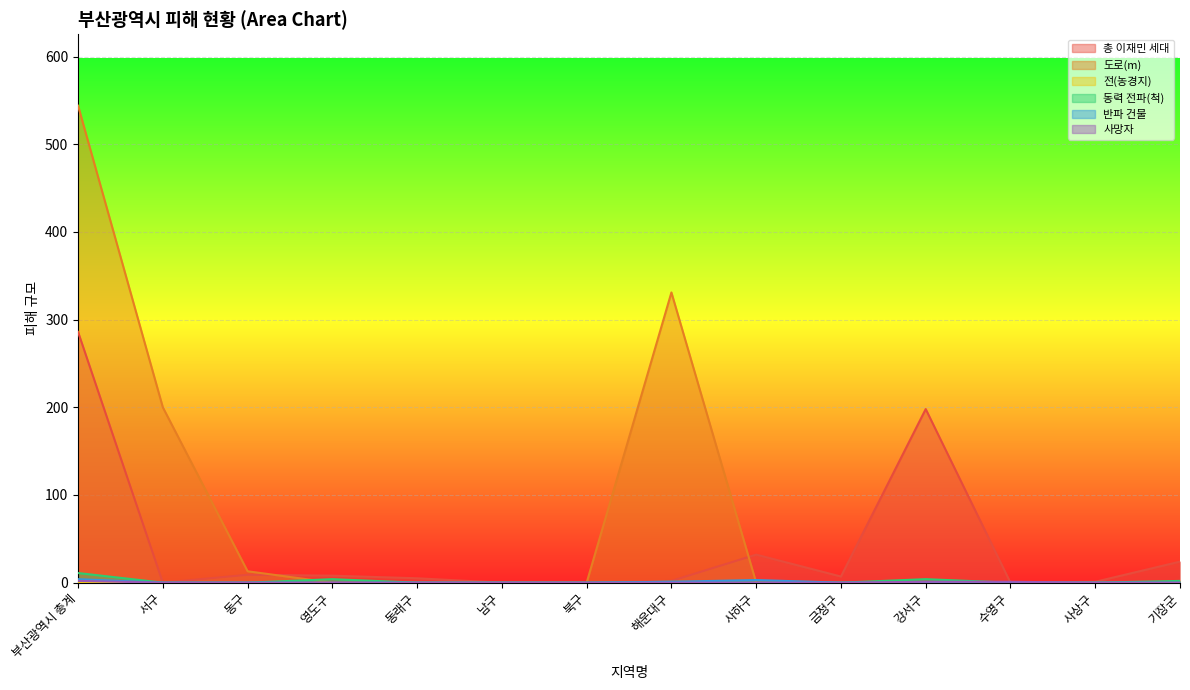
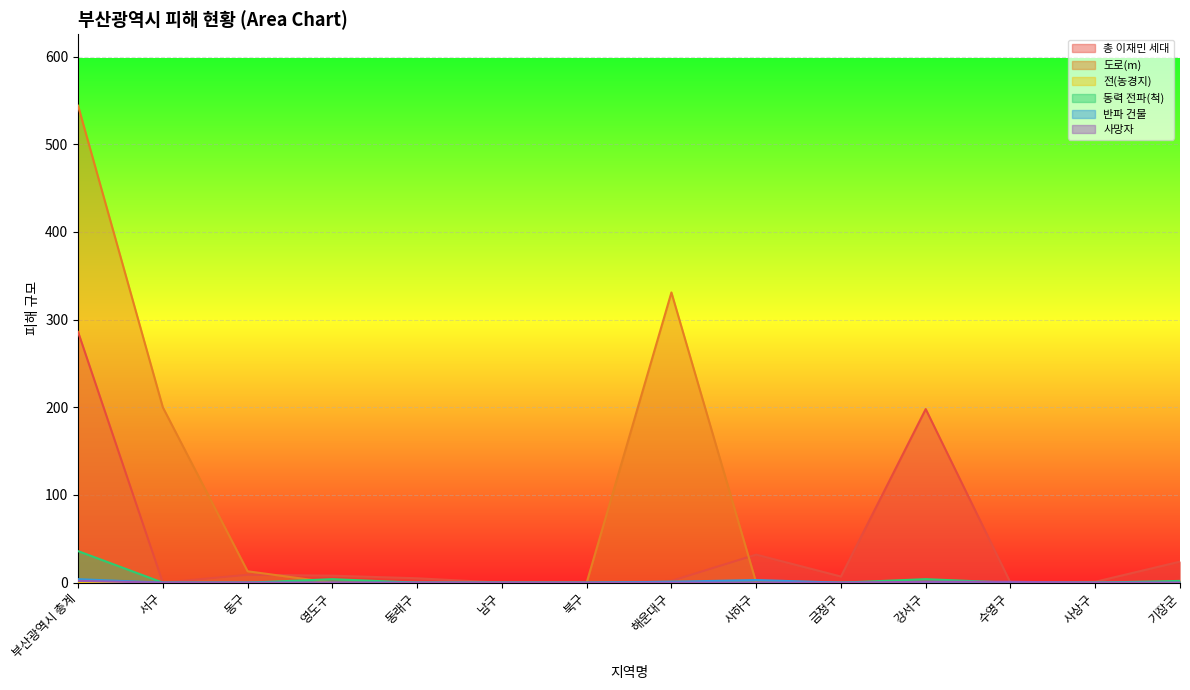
동력 전파(척), 부산광역시 총계: 10 -> 40
